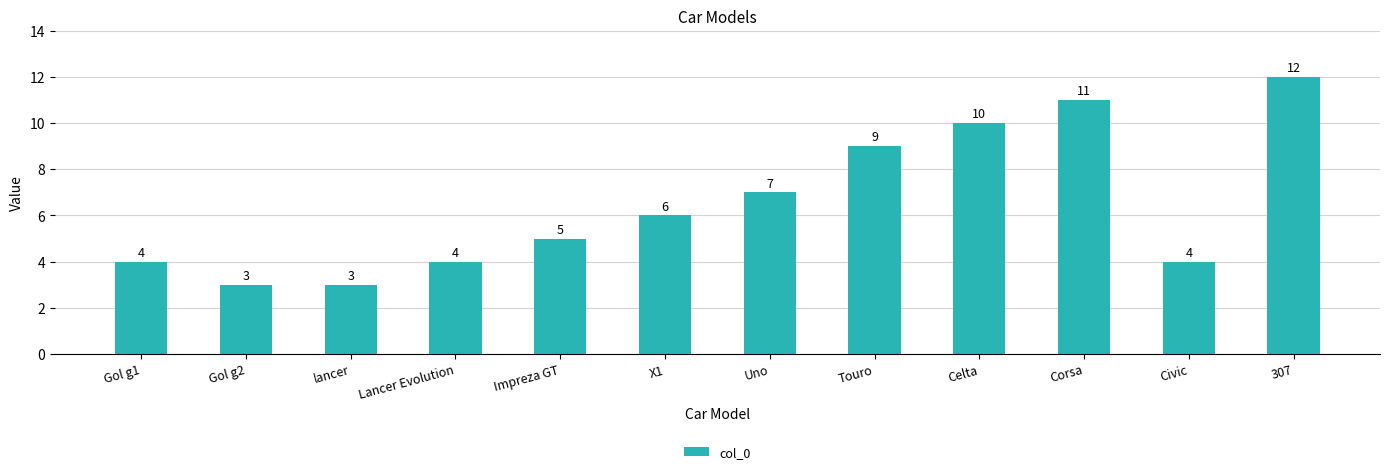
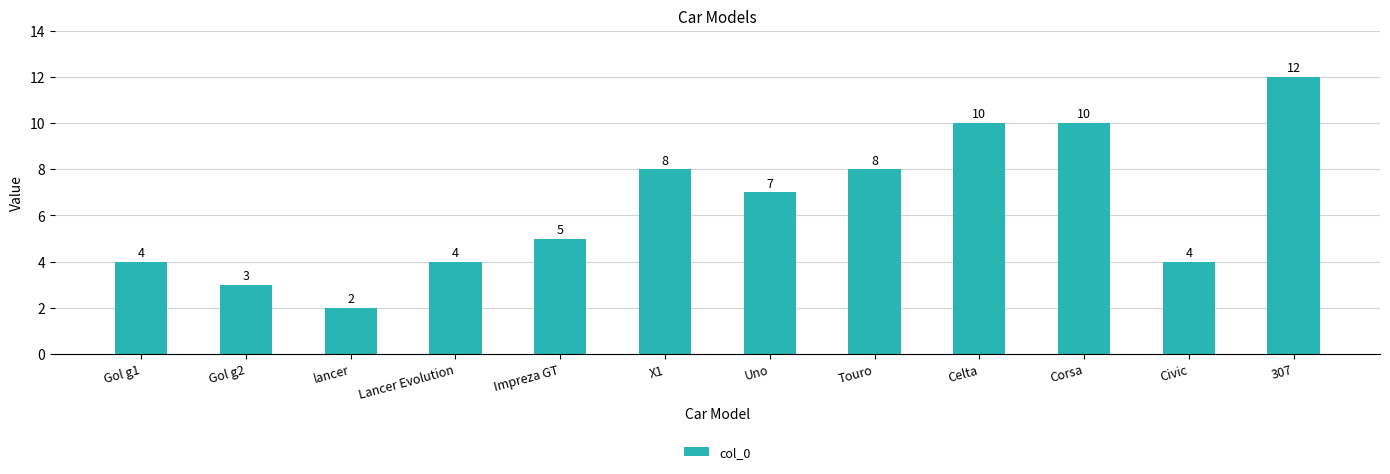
lancer: 3 -> 2
X1: 6 -> 8
Touro: 9 -> 8
Corsa: 11 -> 10
